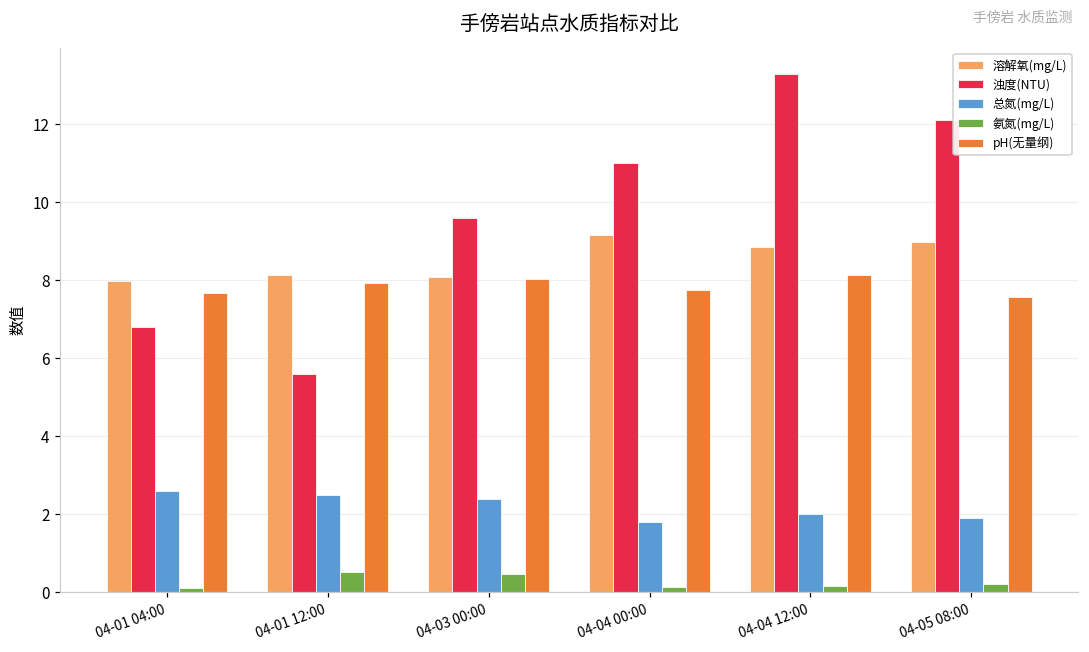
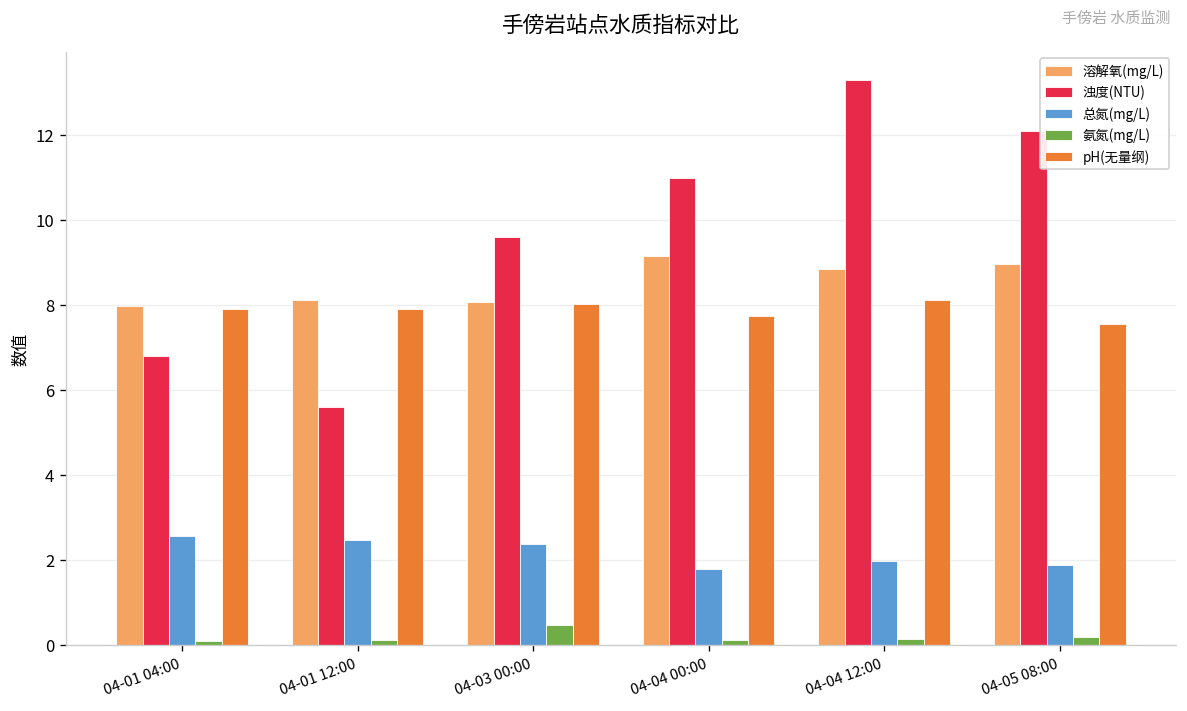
pH(无量纲), 04-01 04:00: 7.7 -> 7.9
氨氮(mg/L), 04-01 12:00: 0.5 -> 0.1
